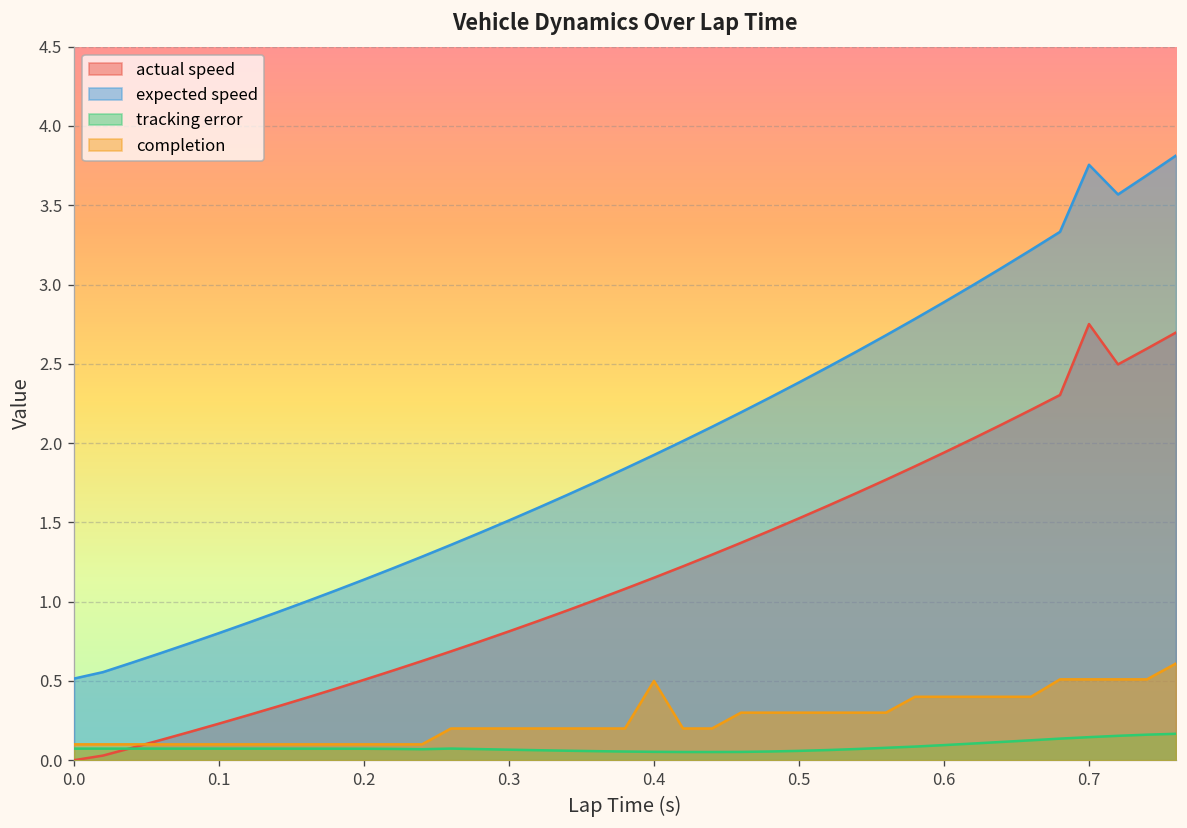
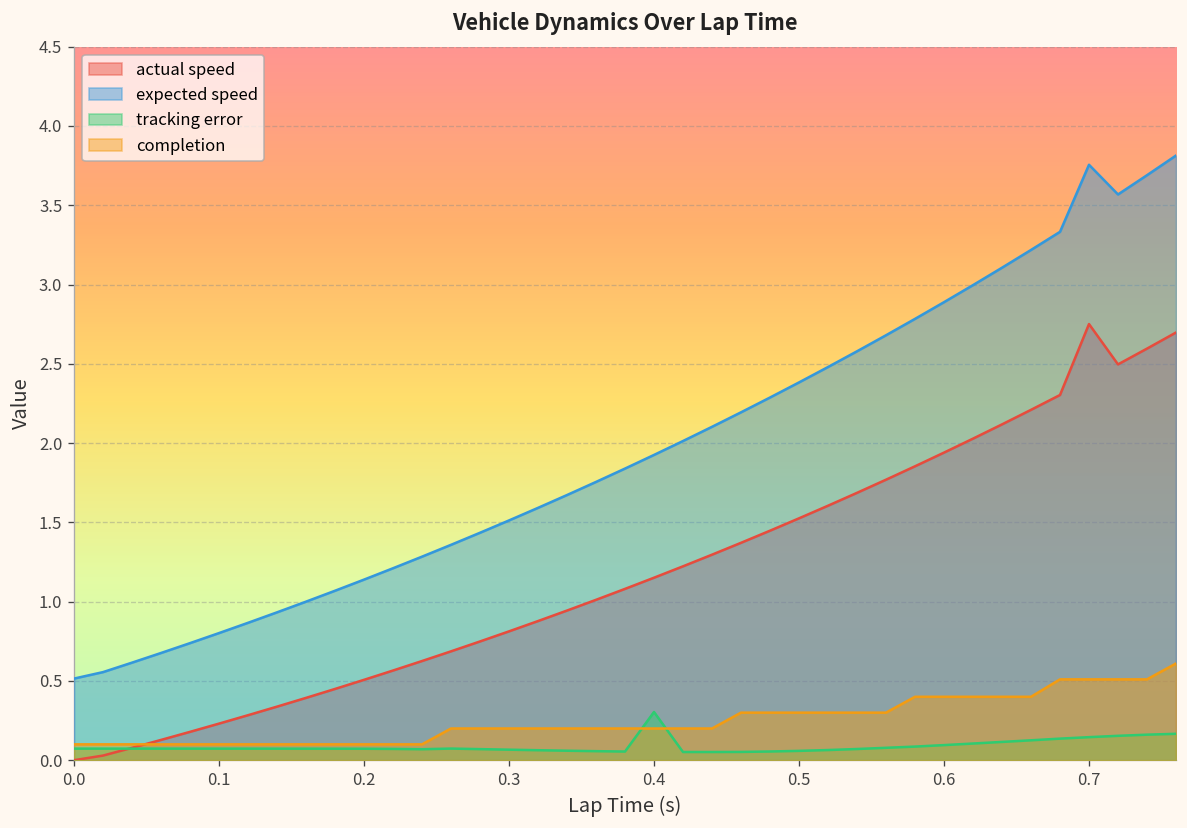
tracking error, 0.4: 0.05 -> 0.30
completion, 0.4: 0.5 -> 0.2
